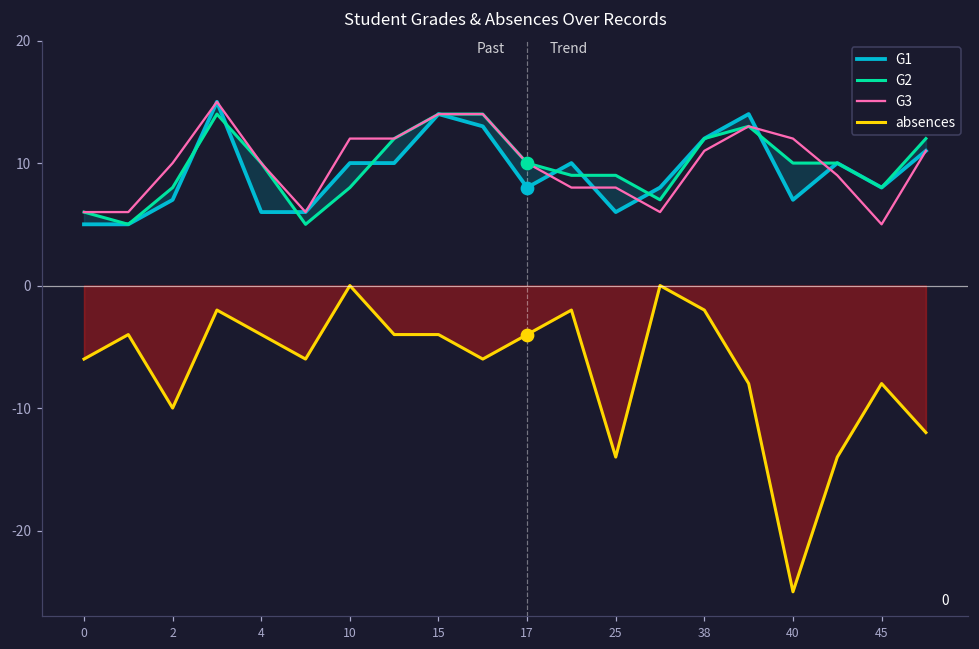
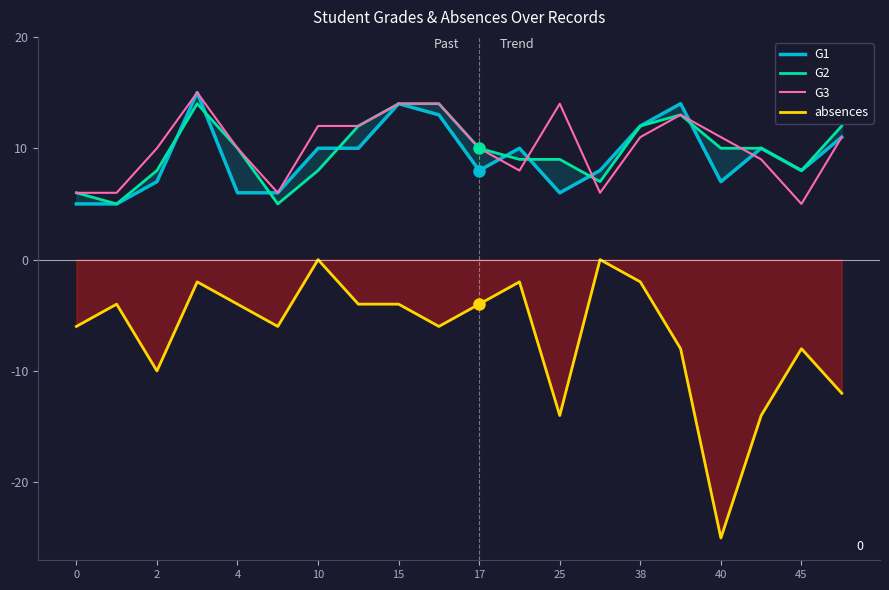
G3, 25: 8 -> 14
G3, 40: 12 -> 11
